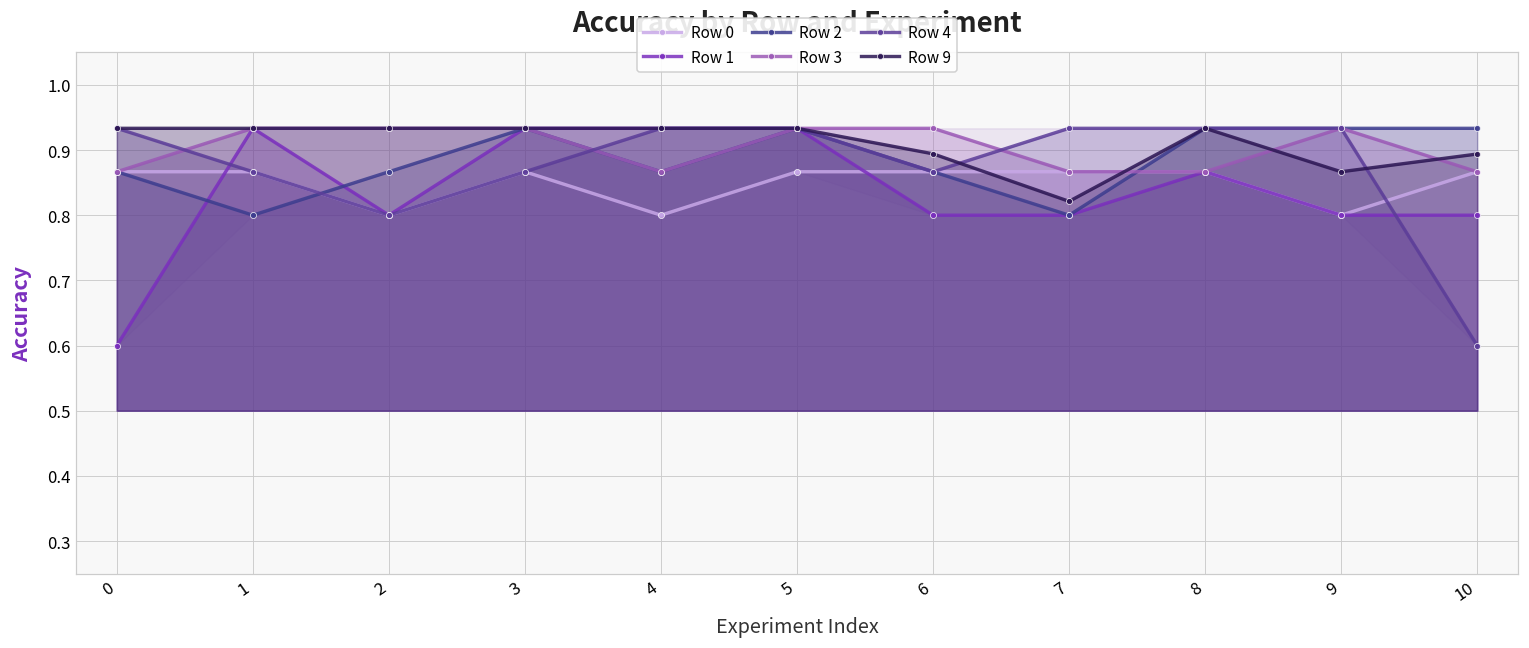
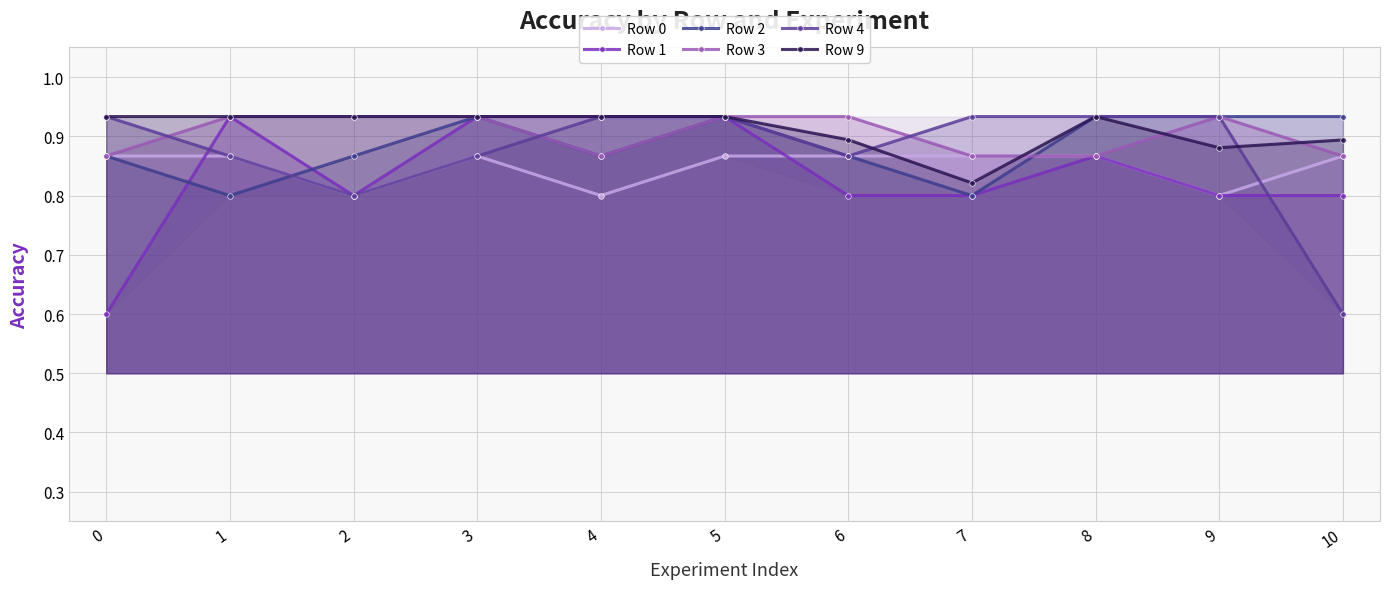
Row 9, 9: 0.87 -> 0.88
